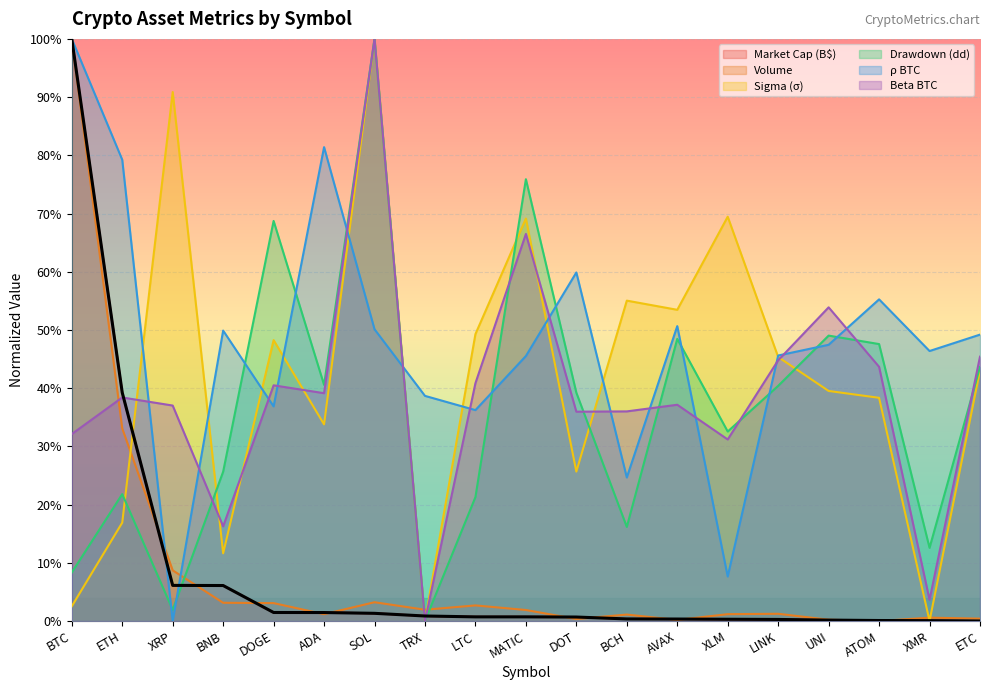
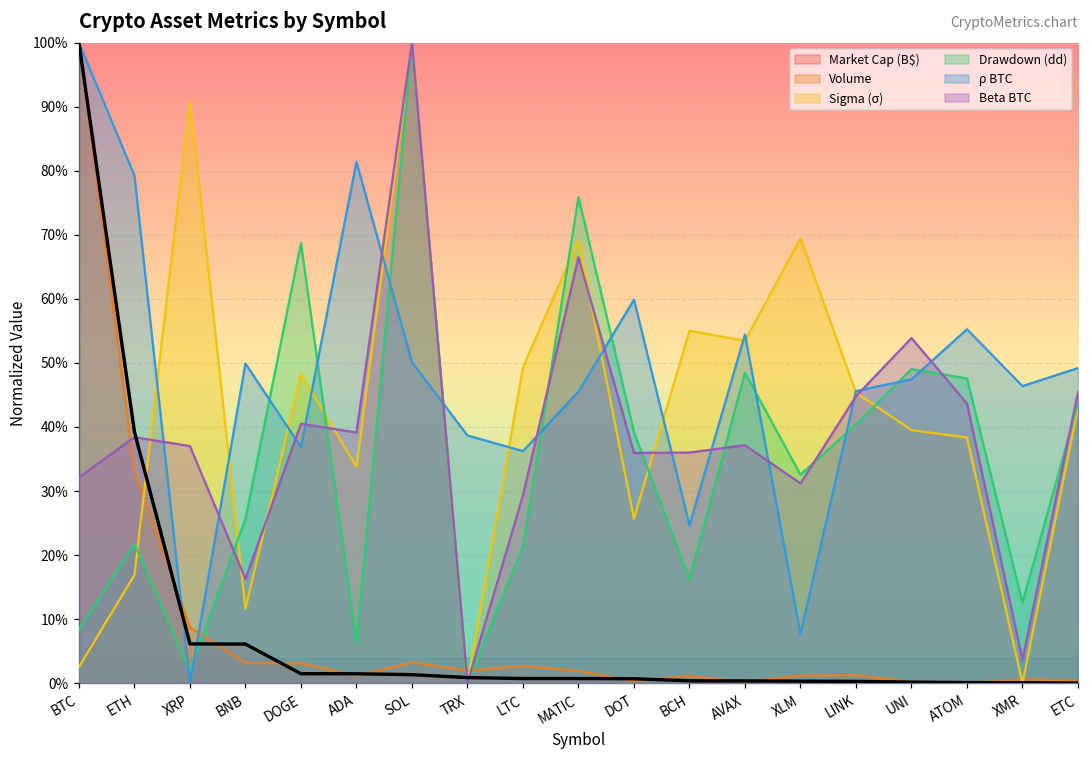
Drawdown (dd), ADA: 41% -> 6%
Beta BTC, LTC: 41% -> 29%
ρ BTC, AVAX: 51% -> 54%
